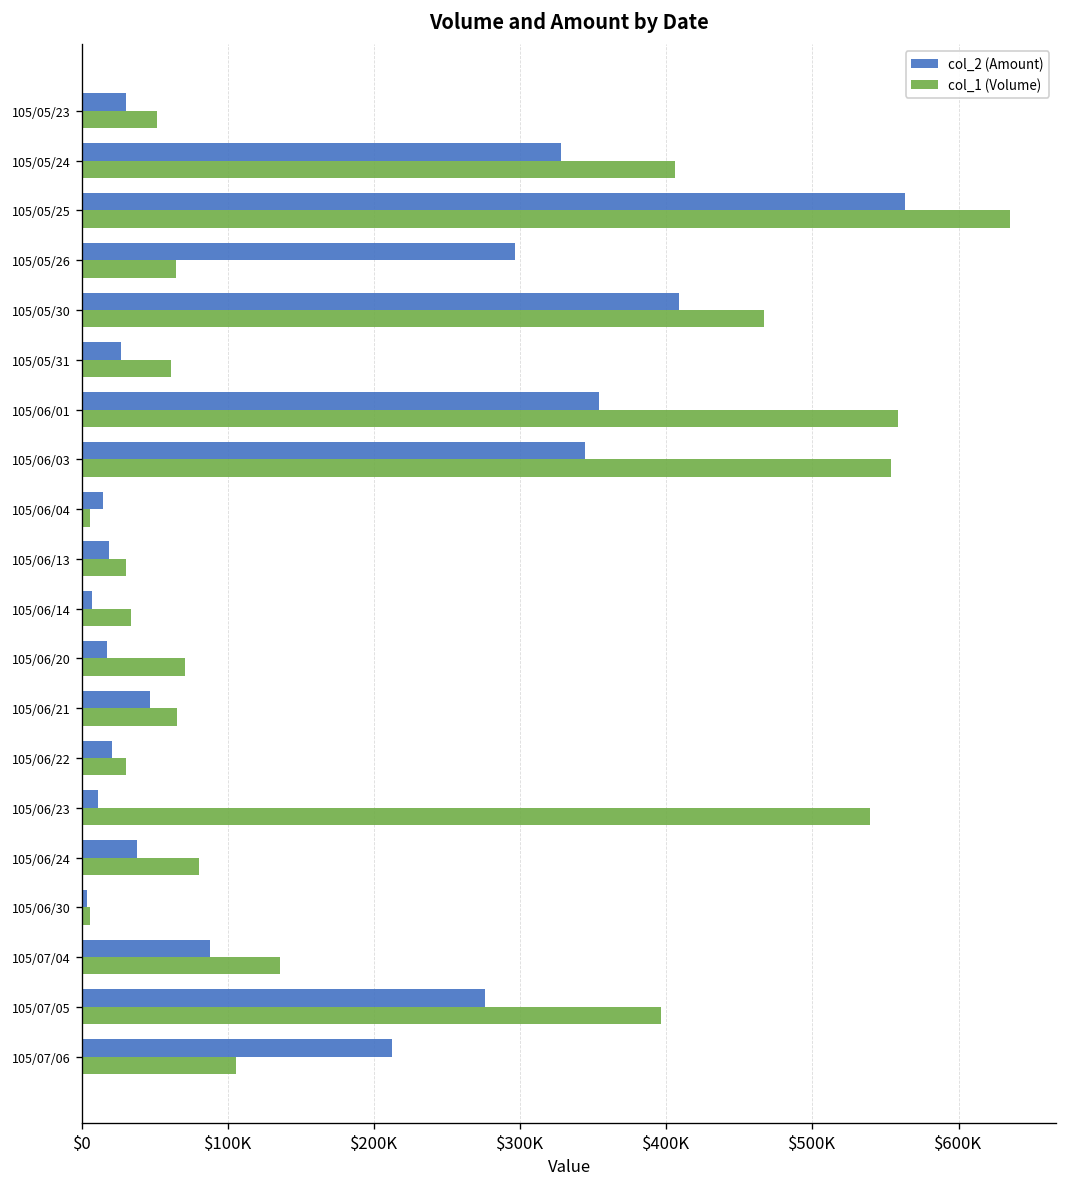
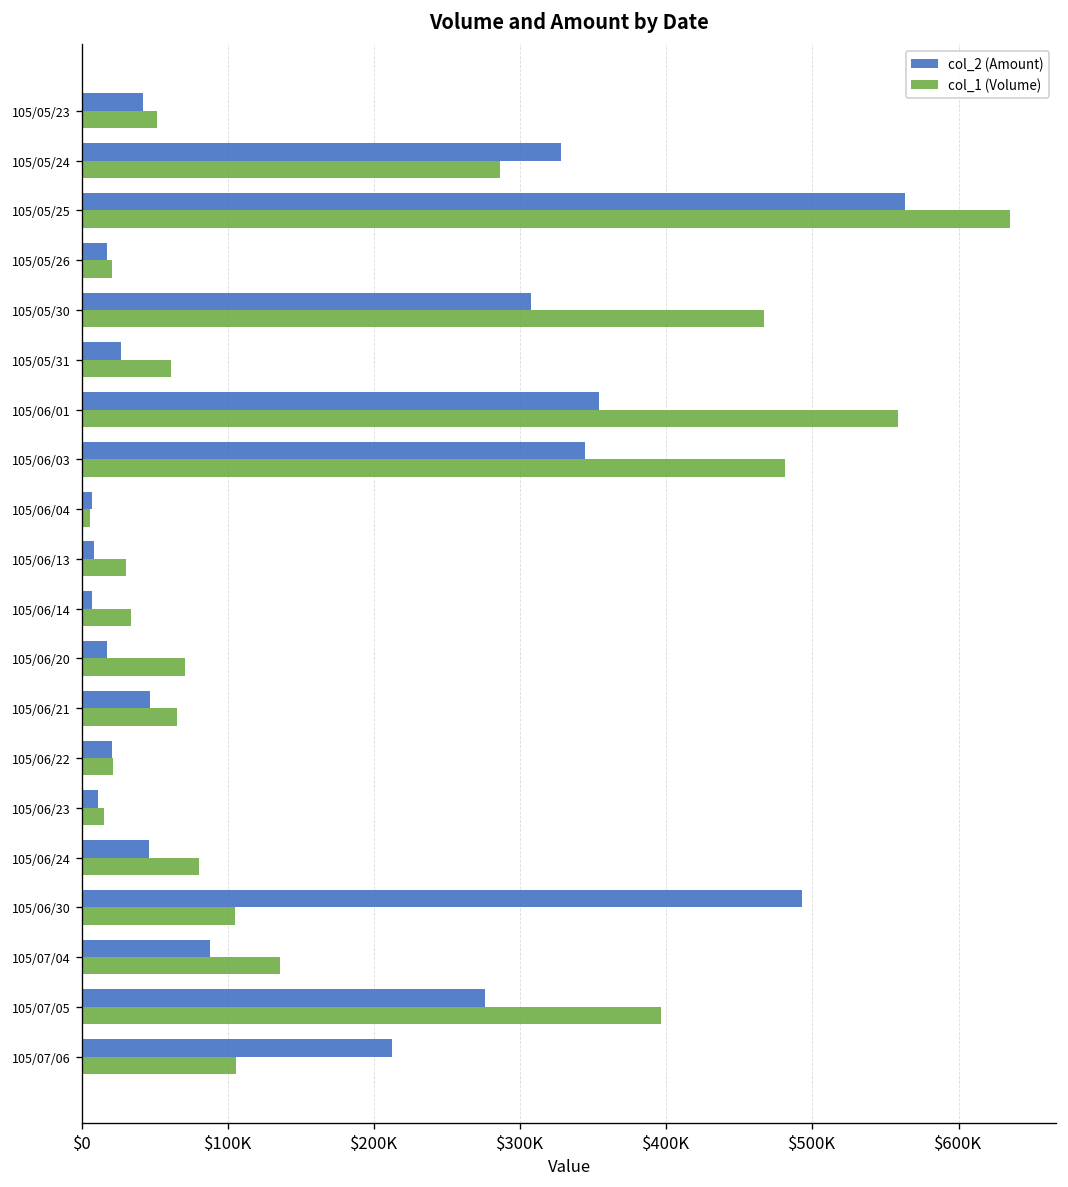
col_2 (Amount), 105/05/23: $30000 -> $41000
col_1 (Volume), 105/05/24: $406000 -> $286000
col_2 (Amount), 105/05/26: $297000 -> $17000
col_1 (Volume), 105/05/26: $64000 -> $20000
col_2 (Amount), 105/05/30: $408000 -> $308000
col_1 (Volume), 105/06/03: $554000 -> $481000
col_2 (Amount), 105/06/04: $14000 -> $6000
col_2 (Amount), 105/06/13: $18000 -> $8000
col_1 (Volume), 105/06/22: $30000 -> $21000
col_1 (Volume), 105/06/23: $539000 -> $15000
col_2 (Amount), 105/06/24: $38000 -> $45000
col_2 (Amount), 105/06/30: $3000 -> $493000
col_1 (Volume), 105/06/30: $5000 -> $105000
